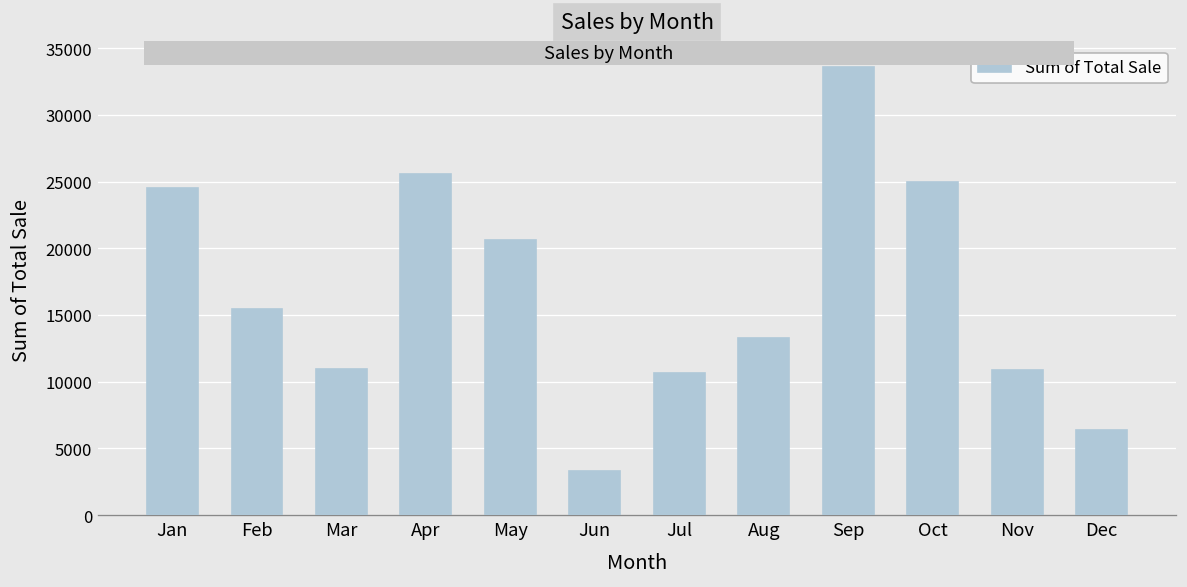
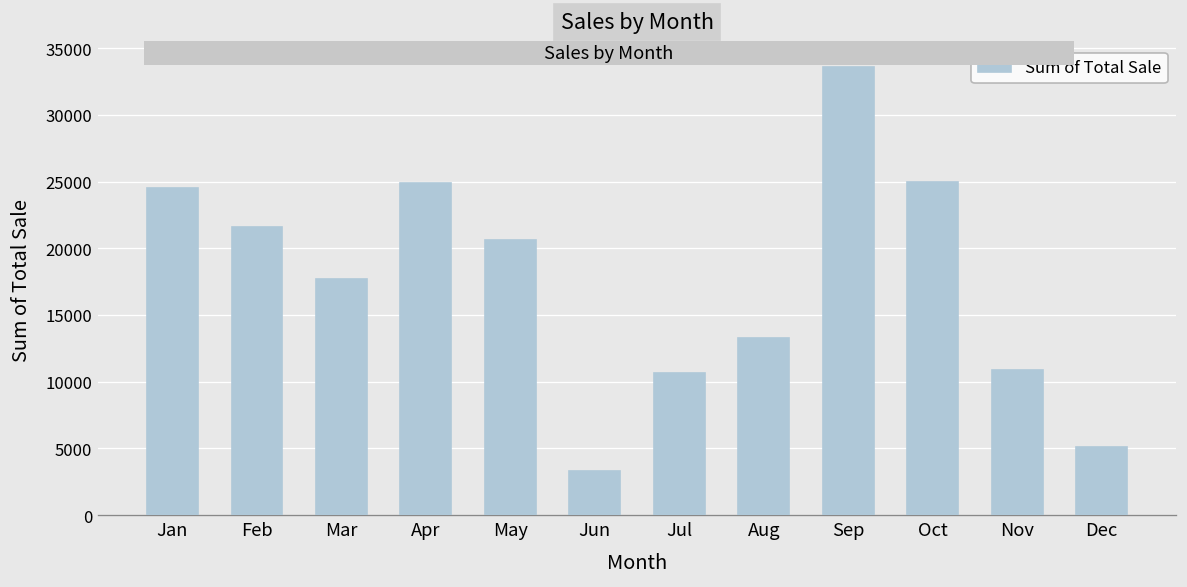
Feb: 15500 -> 21600
Mar: 11000 -> 17700
Apr: 25600 -> 24900
Dec: 6400 -> 5100
